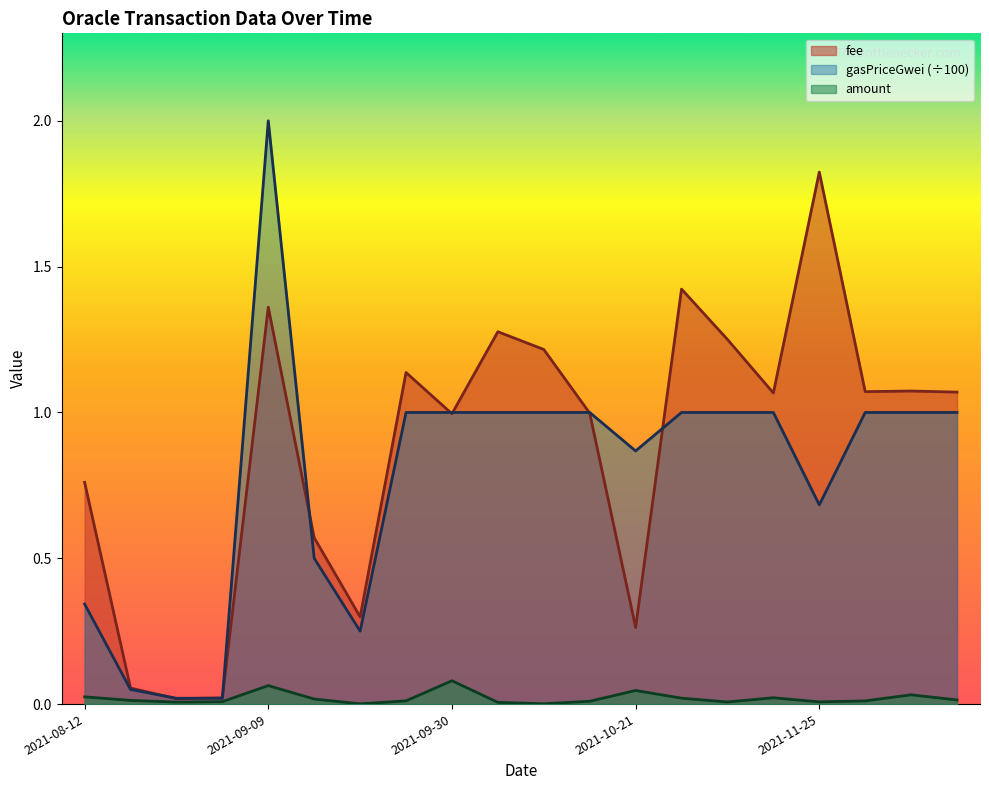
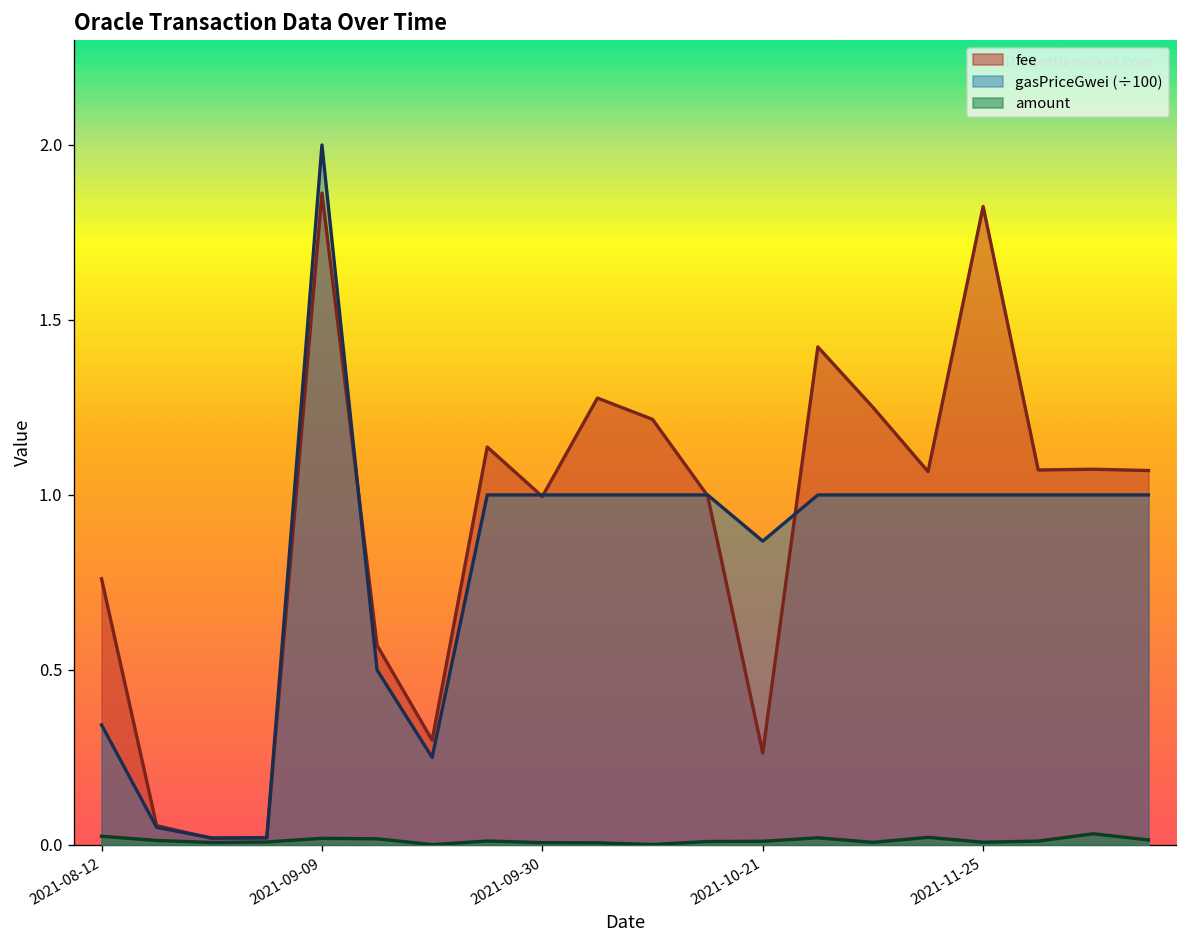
fee, 2021-09-09: 1.36 -> 1.86
amount, 2021-09-09: 0.06 -> 0.02
amount, 2021-09-30: 0.08 -> 0.01
amount, 2021-10-21: 0.05 -> 0.01
gasPriceGwei (÷100), 2021-11-25: 0.68 -> 1.00
